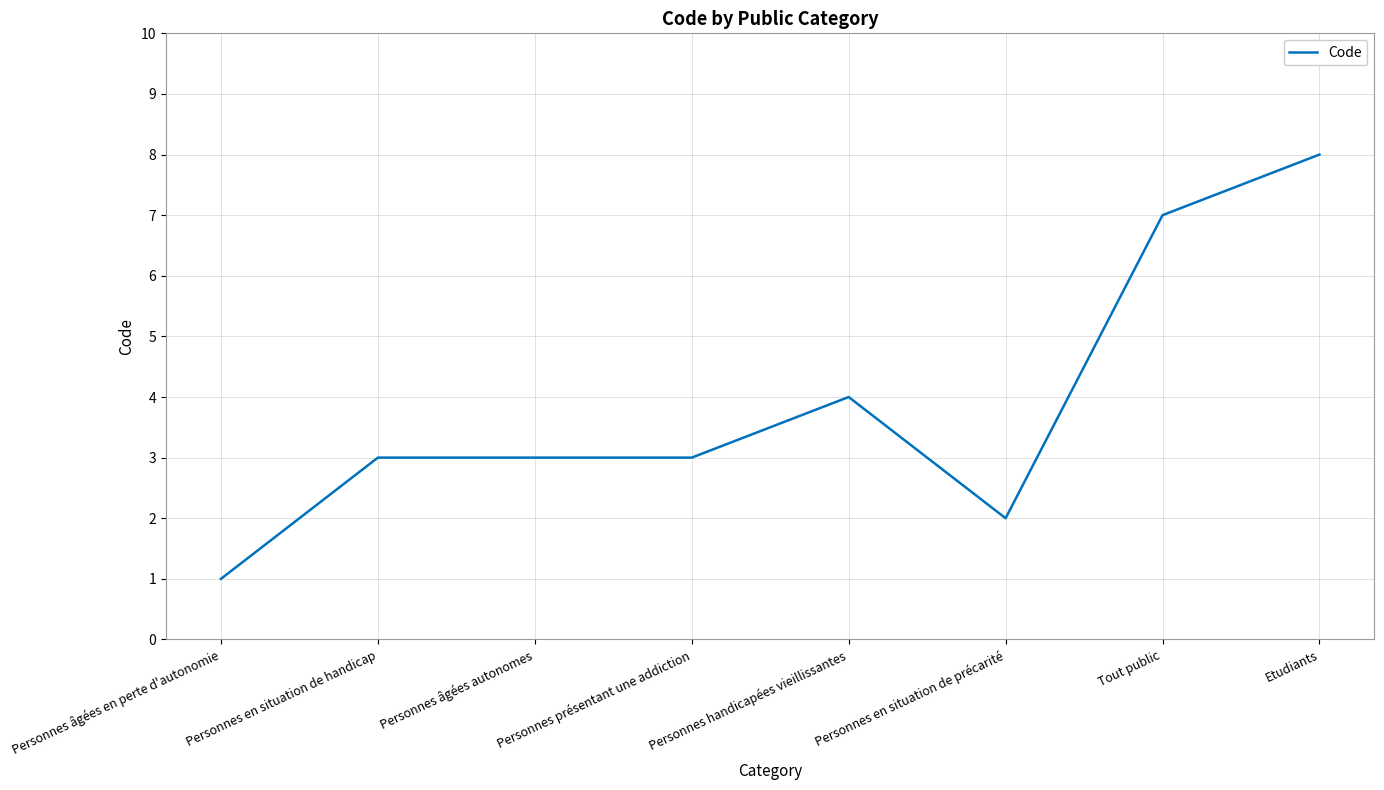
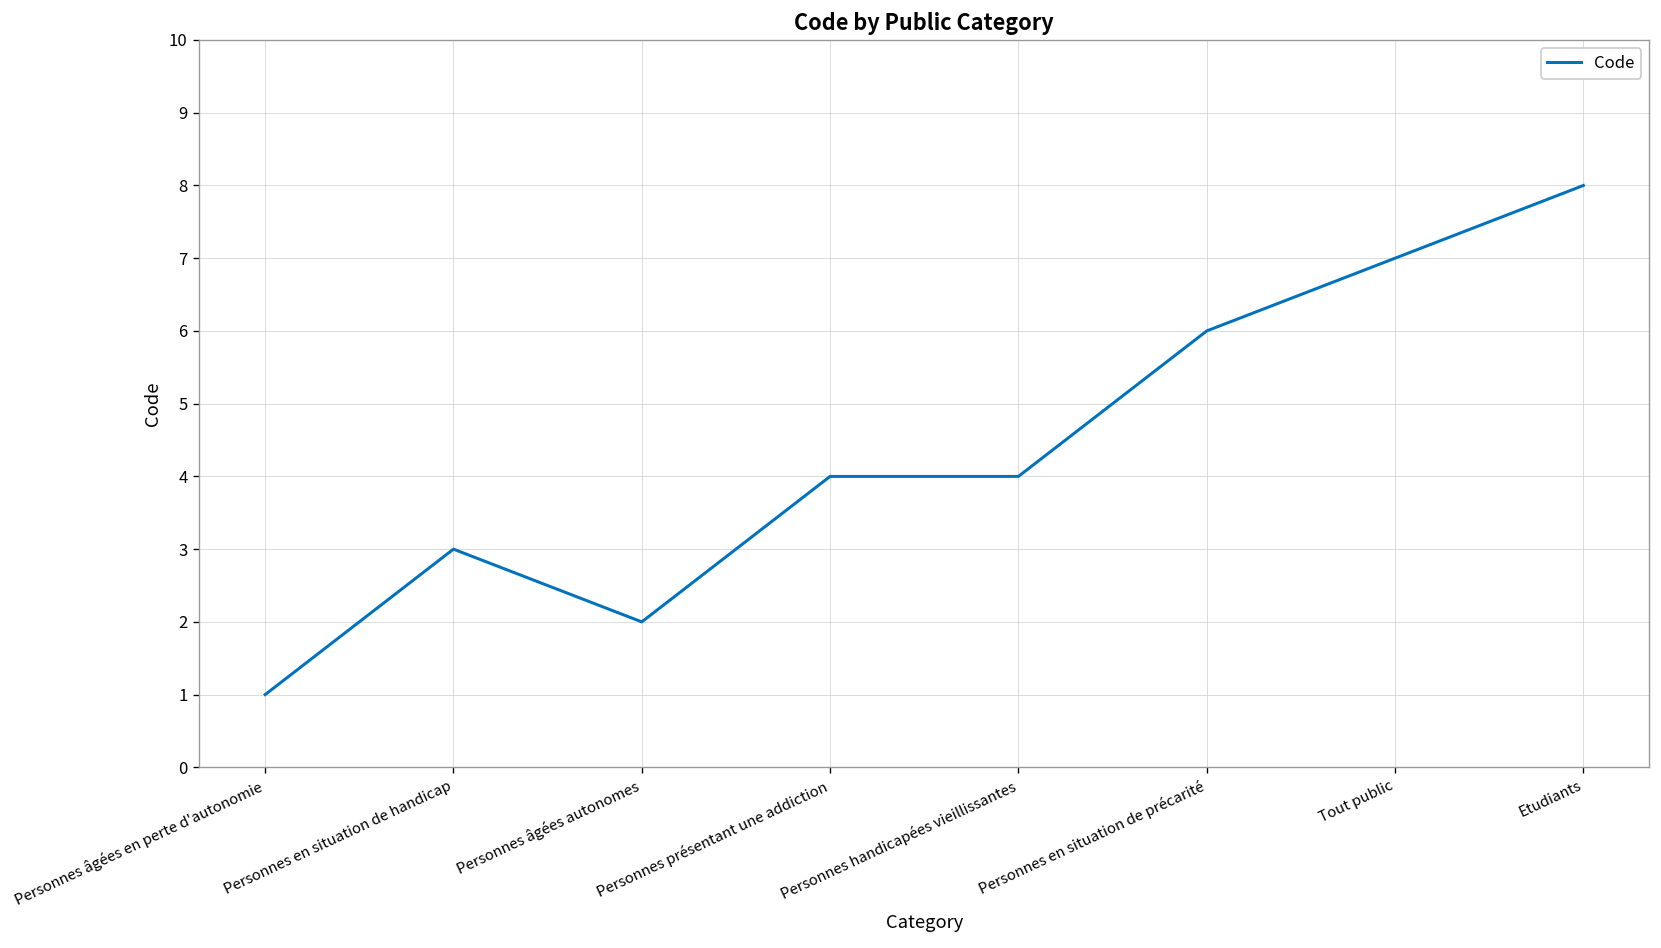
Personnes âgées autonomes: 3 -> 2
Personnes présentant une addiction: 3 -> 4
Personnes en situation de précarité: 2 -> 6
